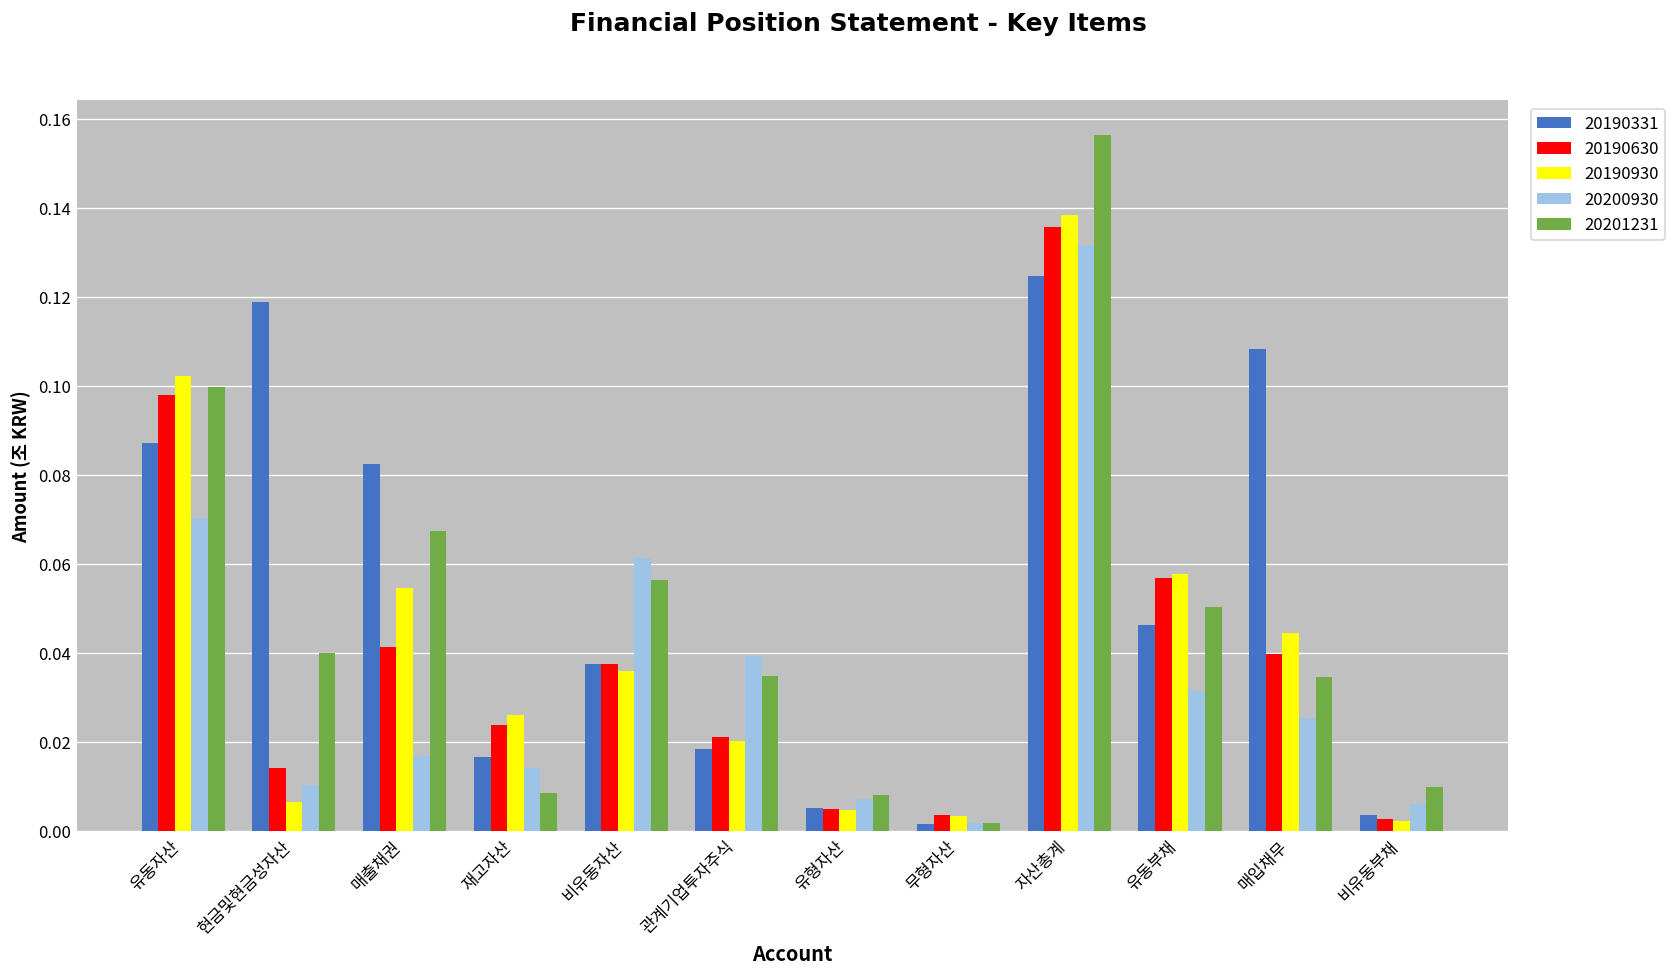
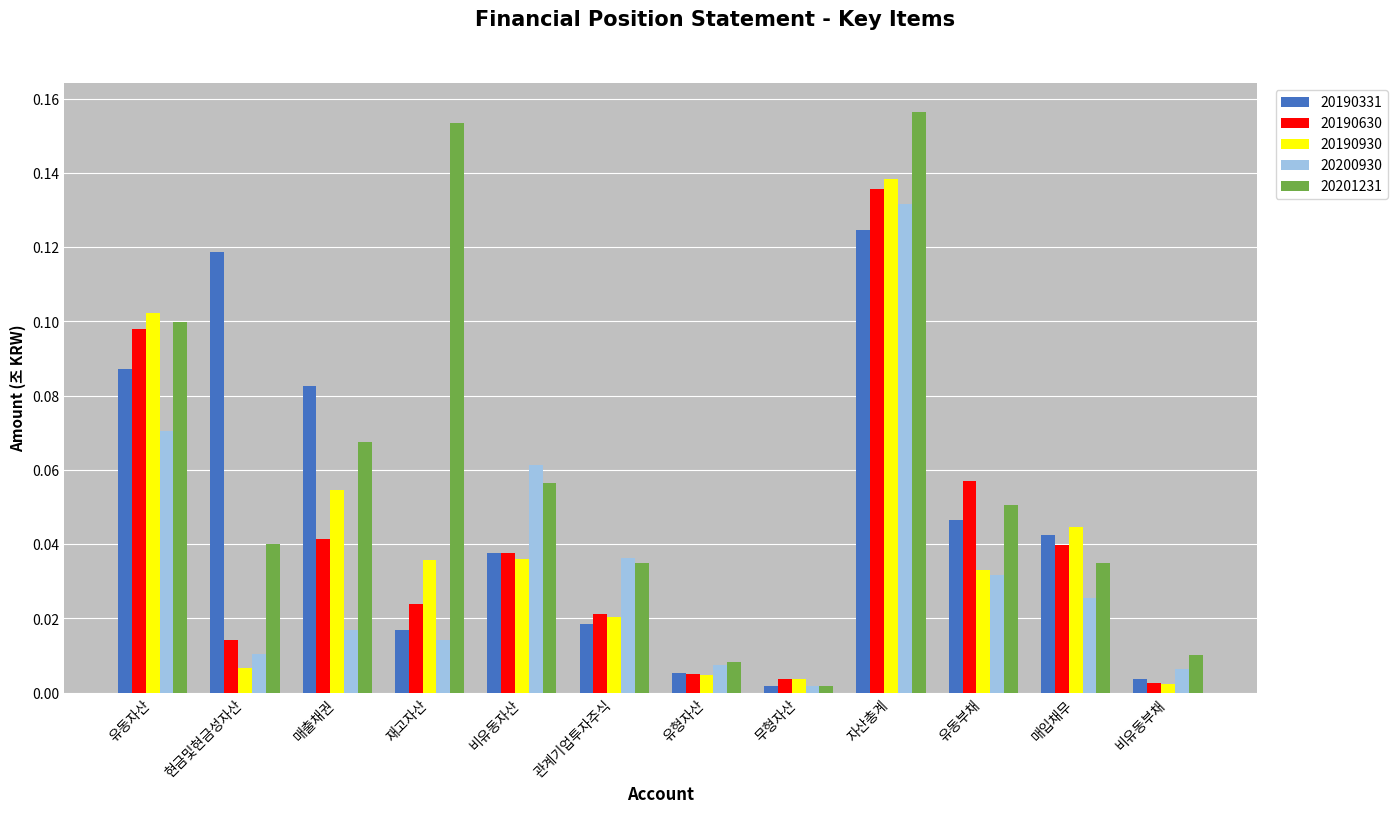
20190930, 재고자산: 0.026 -> 0.036
20201231, 재고자산: 0.009 -> 0.153
20200930, 관계기업투자주식: 0.039 -> 0.036
20190930, 유동부채: 0.058 -> 0.033
20190331, 매입채무: 0.108 -> 0.043
